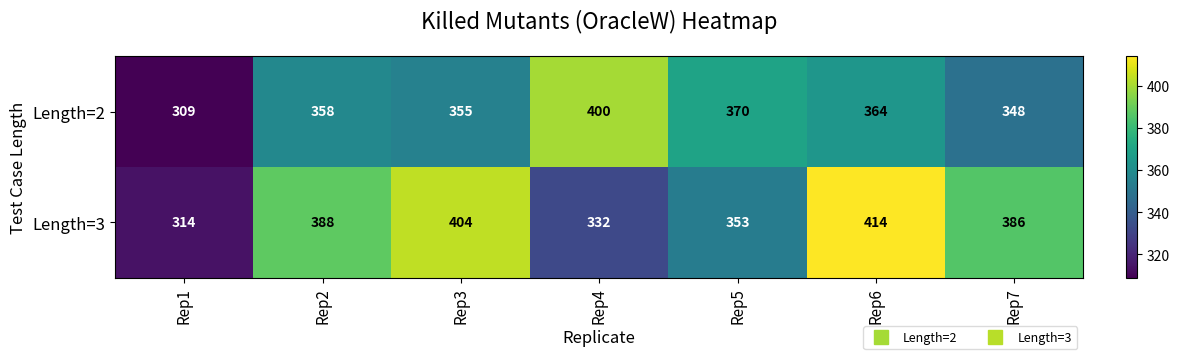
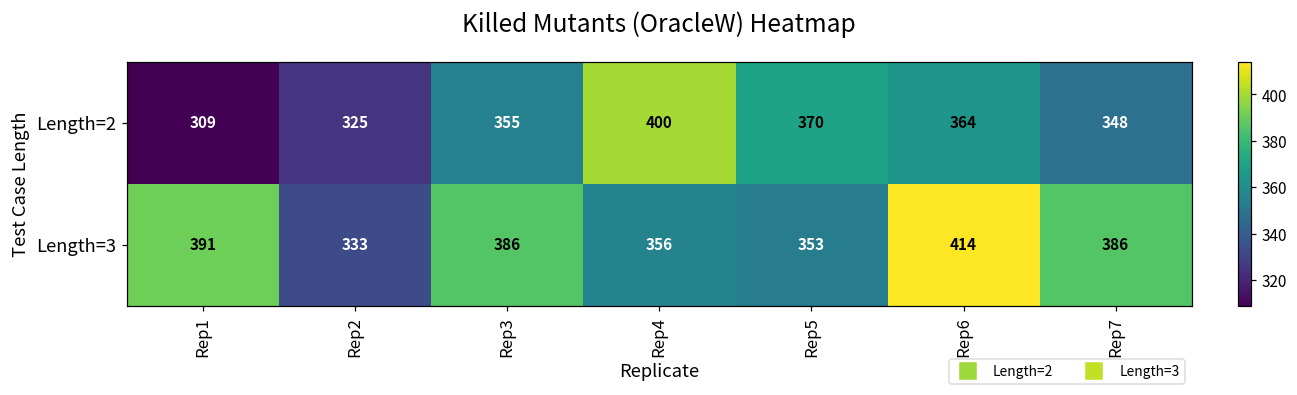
Length=2, Rep2: 358 -> 325
Length=3, Rep1: 314 -> 391
Length=3, Rep2: 388 -> 333
Length=3, Rep3: 404 -> 386
Length=3, Rep4: 332 -> 356
